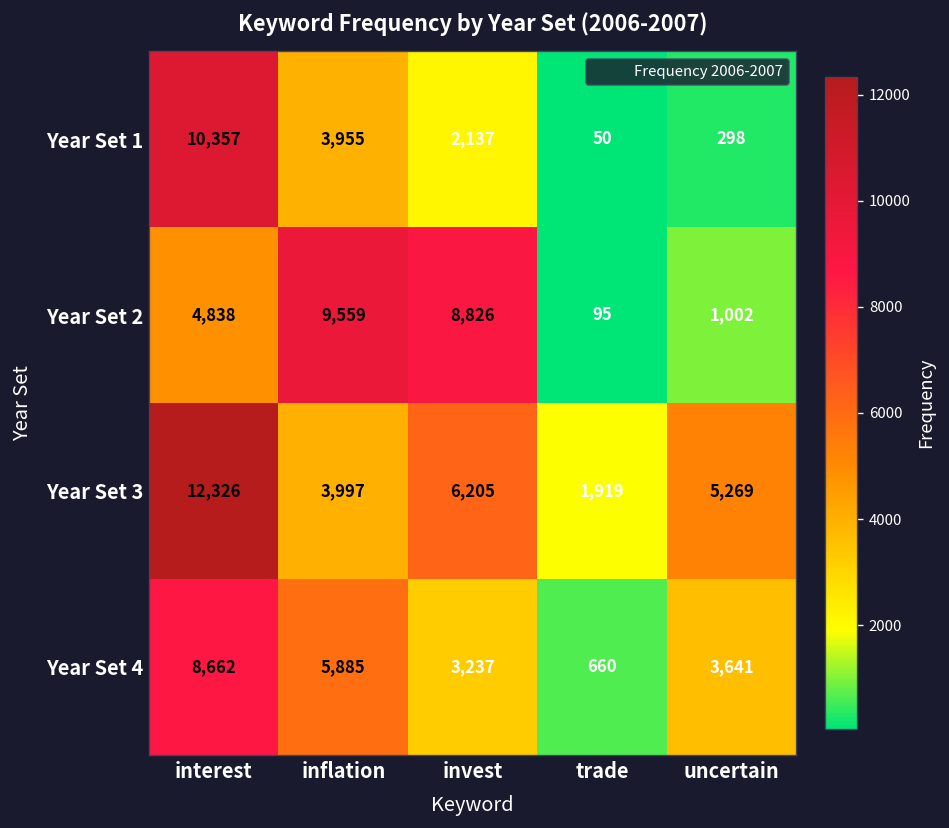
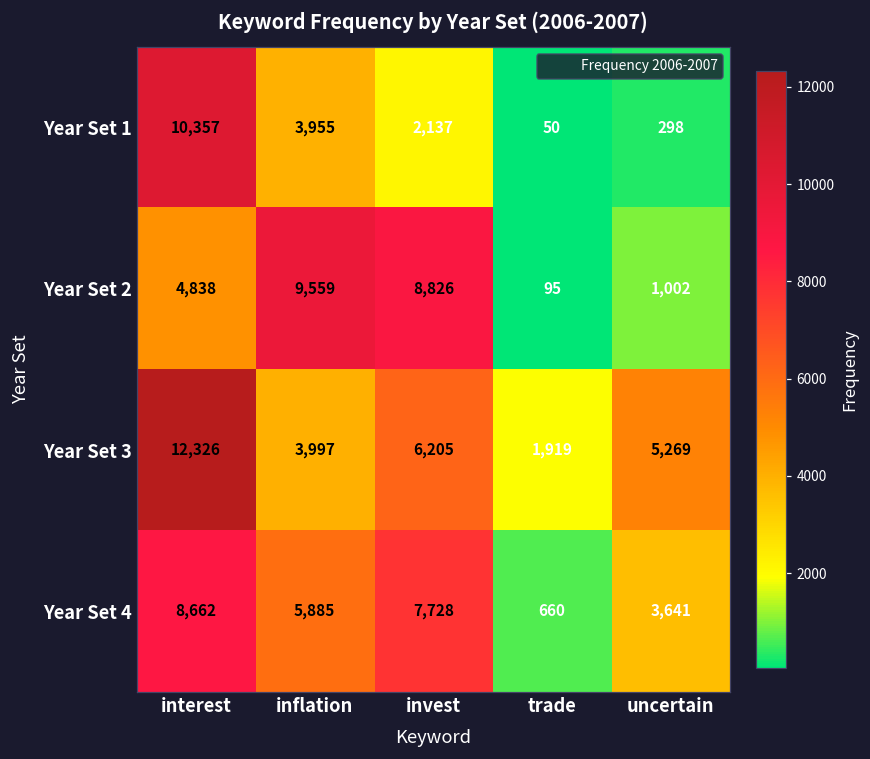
Year Set 4, invest: 3,237 -> 7,728
